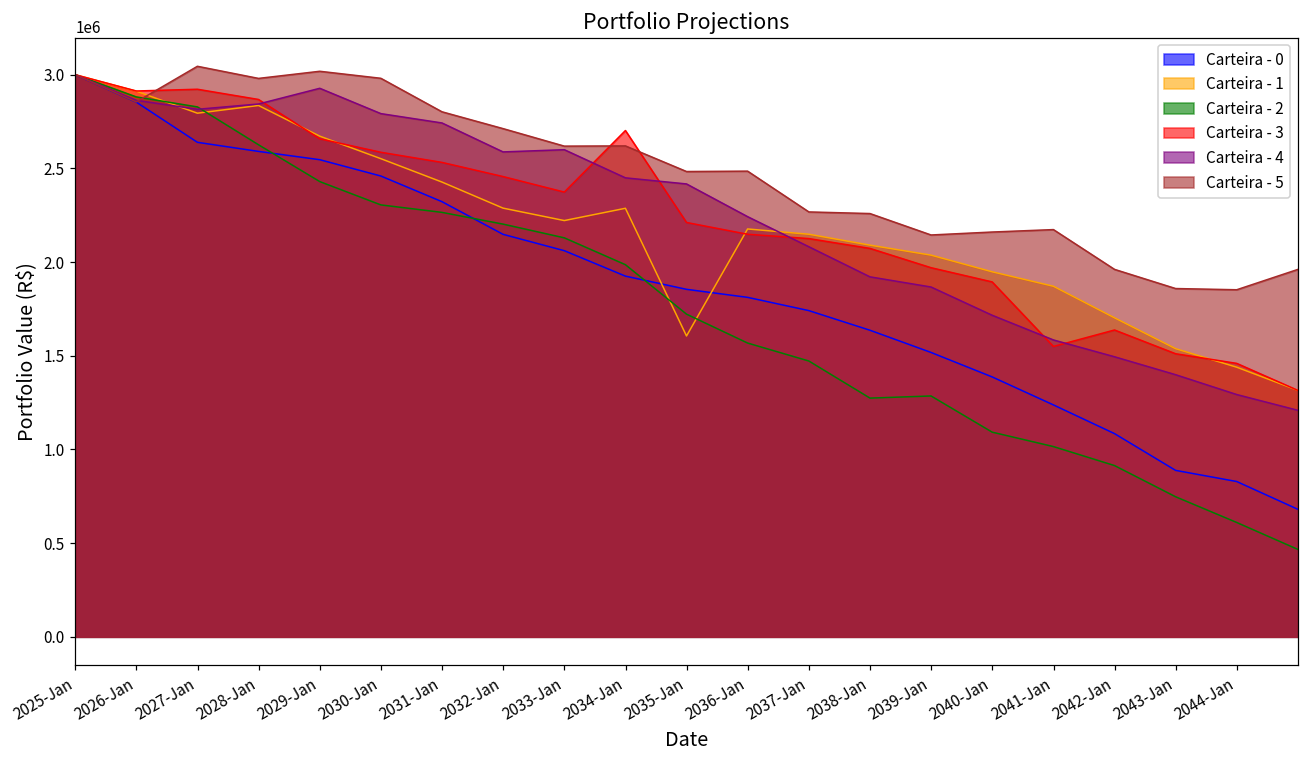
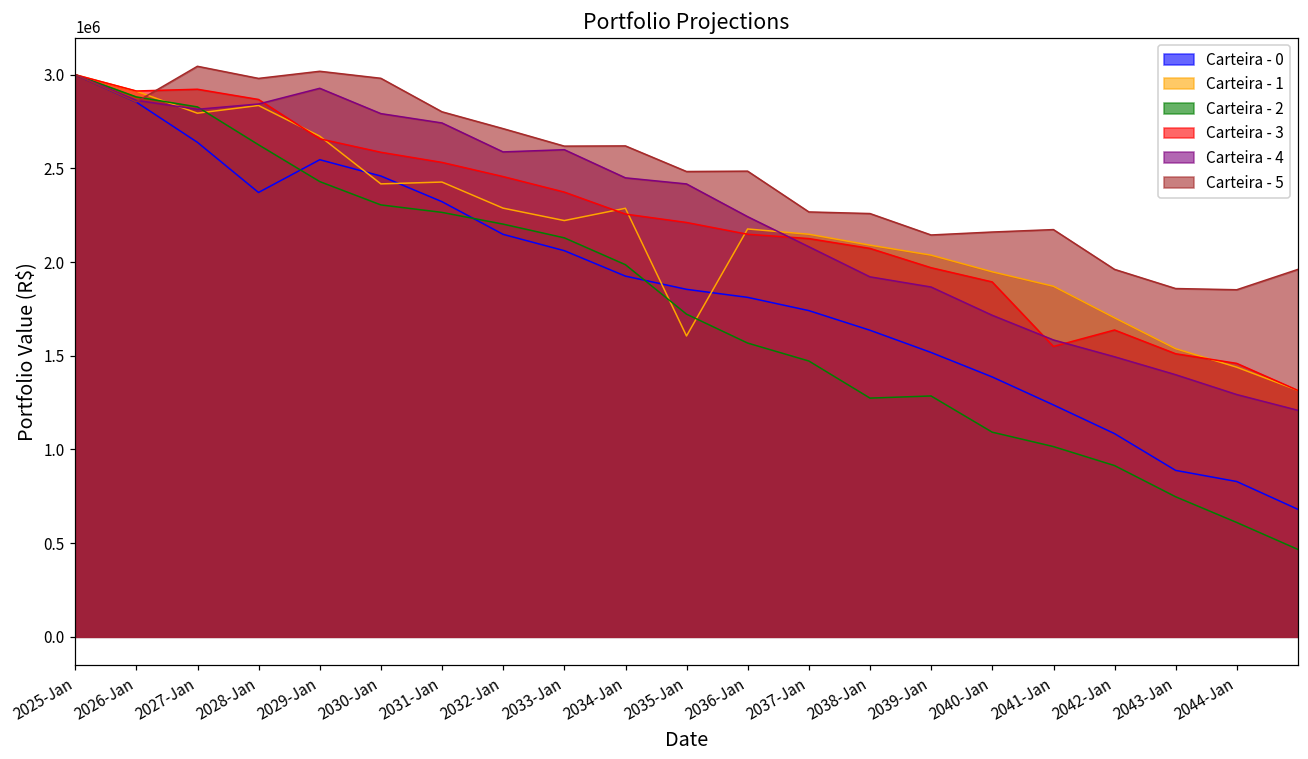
Carteira - 0, 2028-Jan: 2590000 -> 2370000
Carteira - 1, 2030-Jan: 2550000 -> 2420000
Carteira - 3, 2034-Jan: 2700000 -> 2260000
